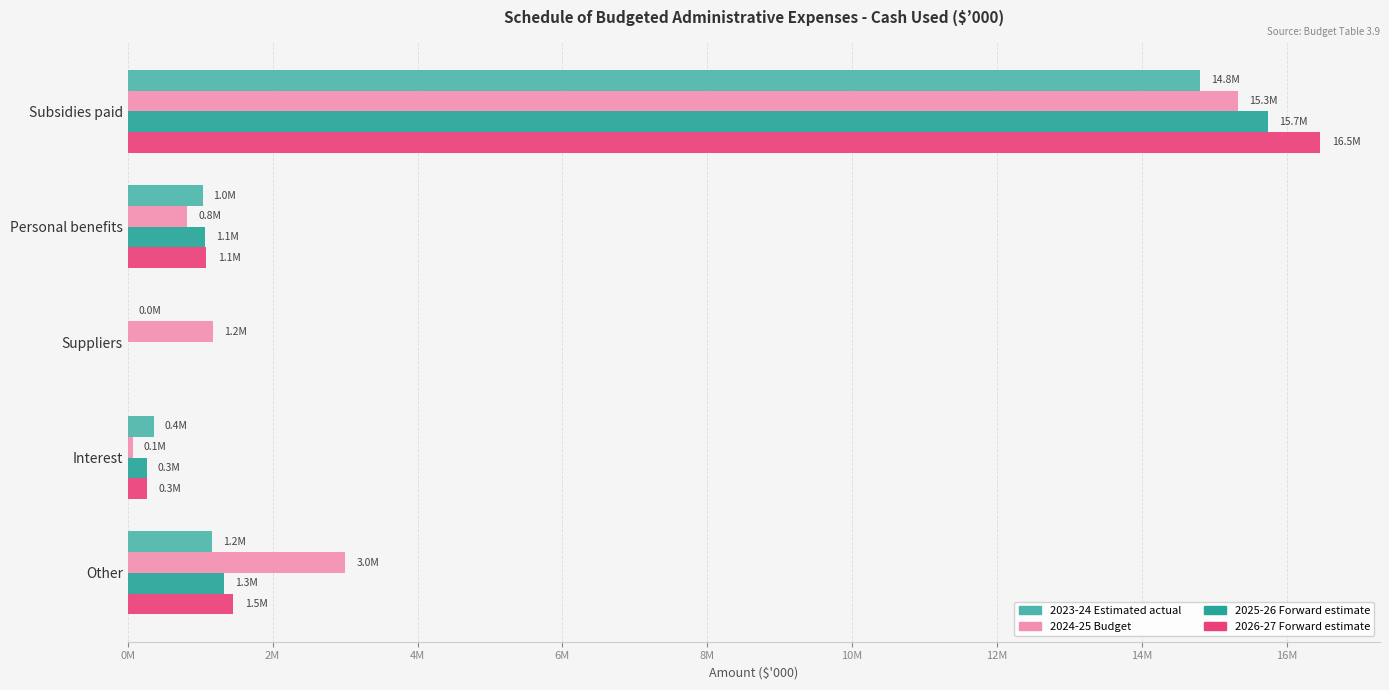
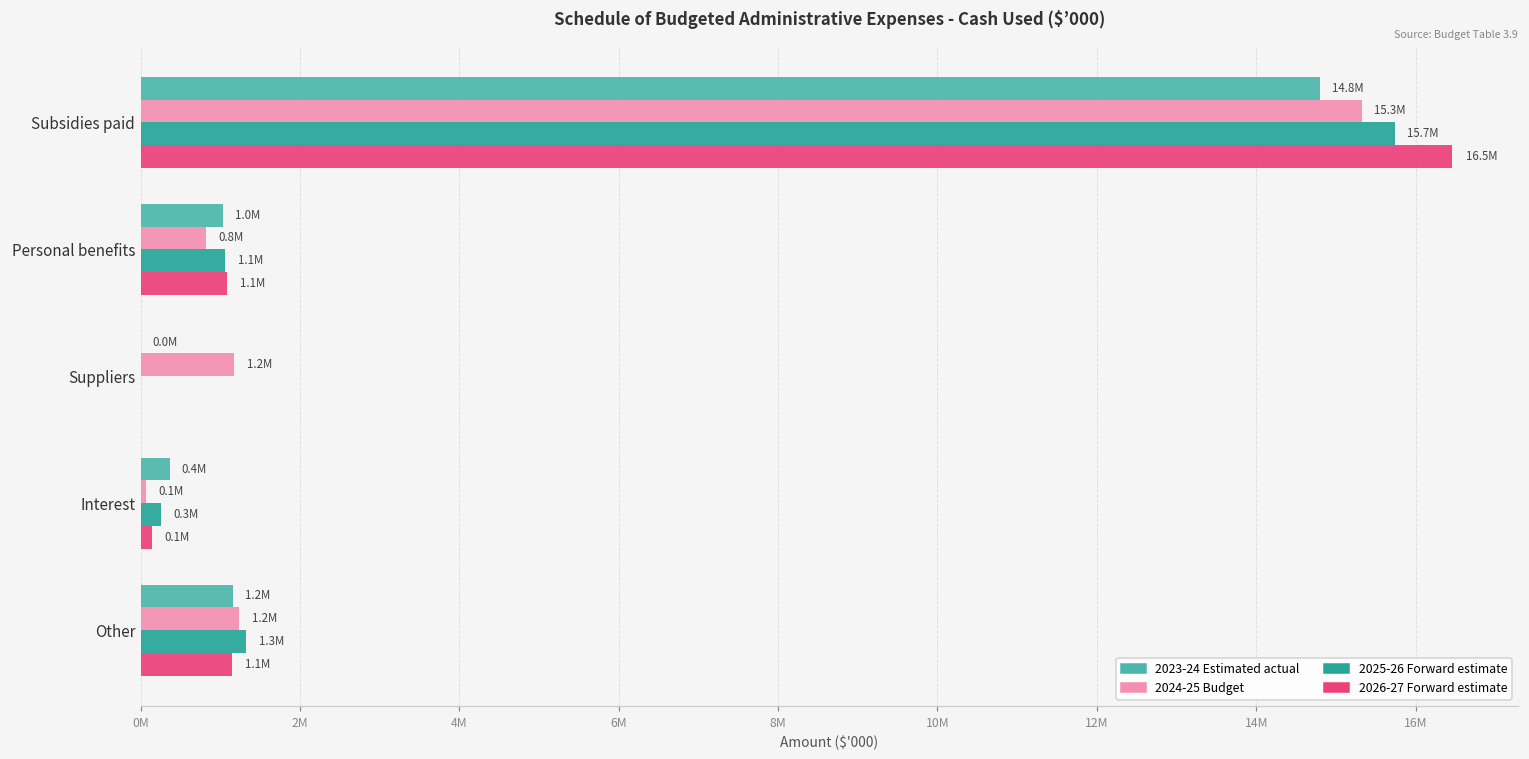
2026-27 Forward estimate, Interest: 0.3M -> 0.1M
2024-25 Budget, Other: 3.0M -> 1.2M
2026-27 Forward estimate, Other: 1.5M -> 1.1M
